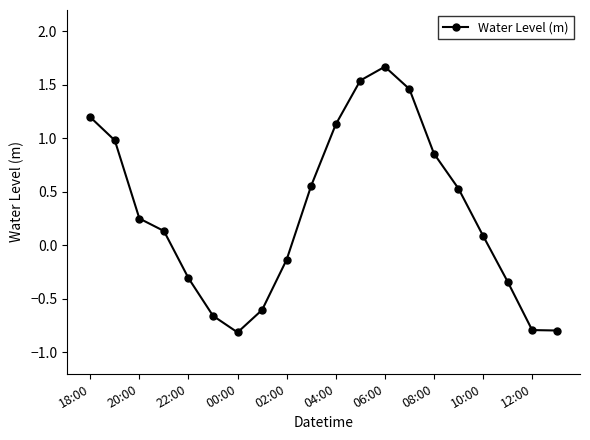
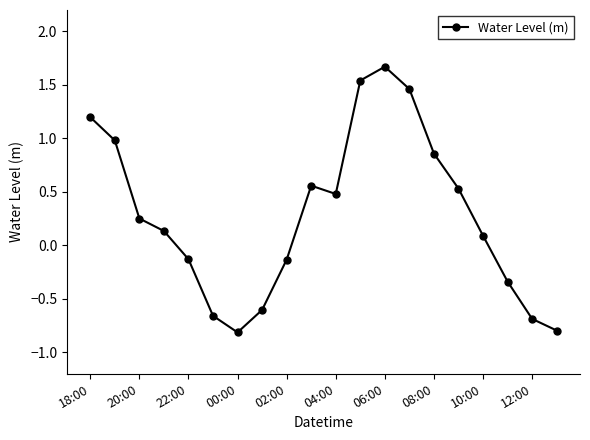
22:00: -0.31 -> -0.13
04:00: 1.13 -> 0.48
12:00: -0.79 -> -0.69
